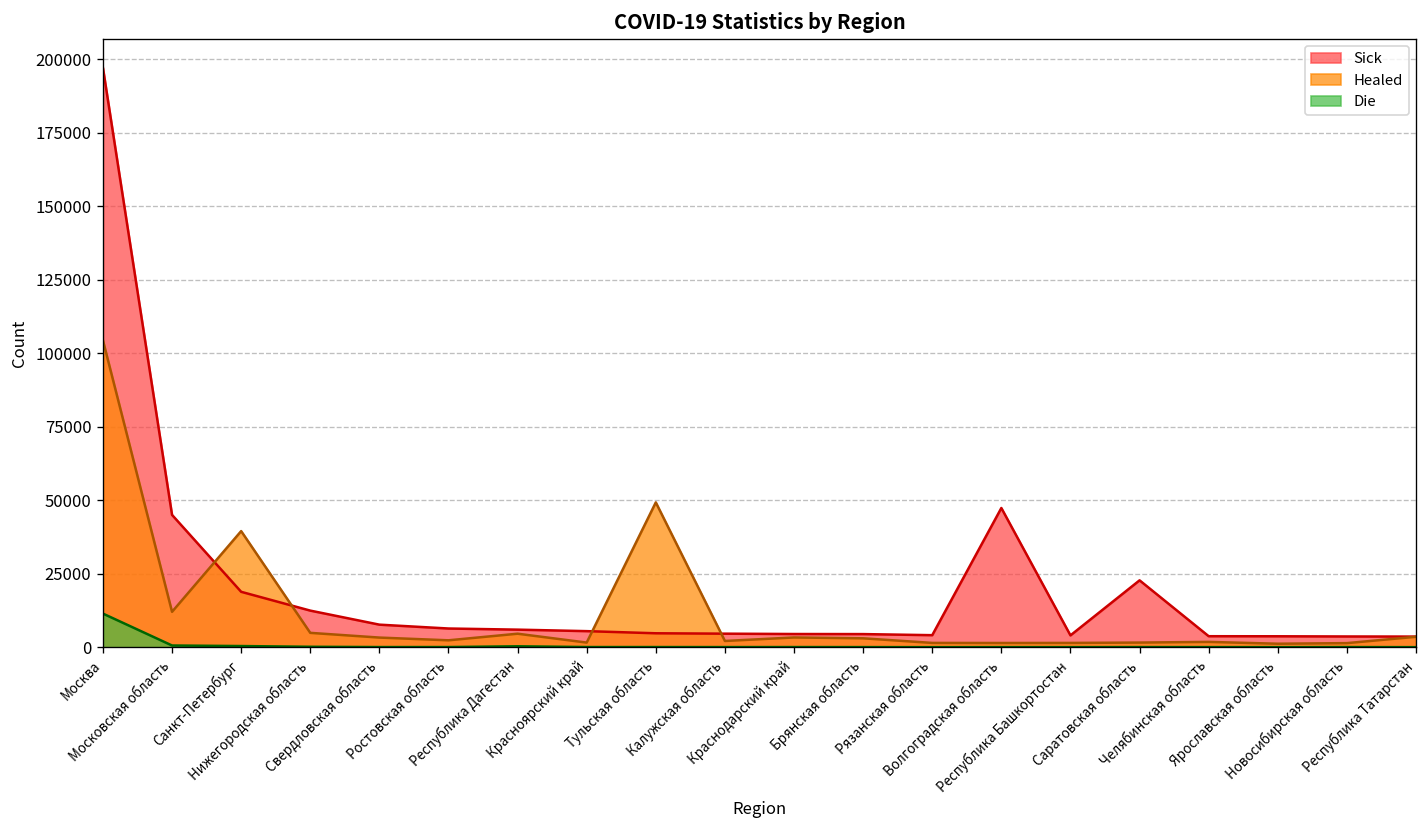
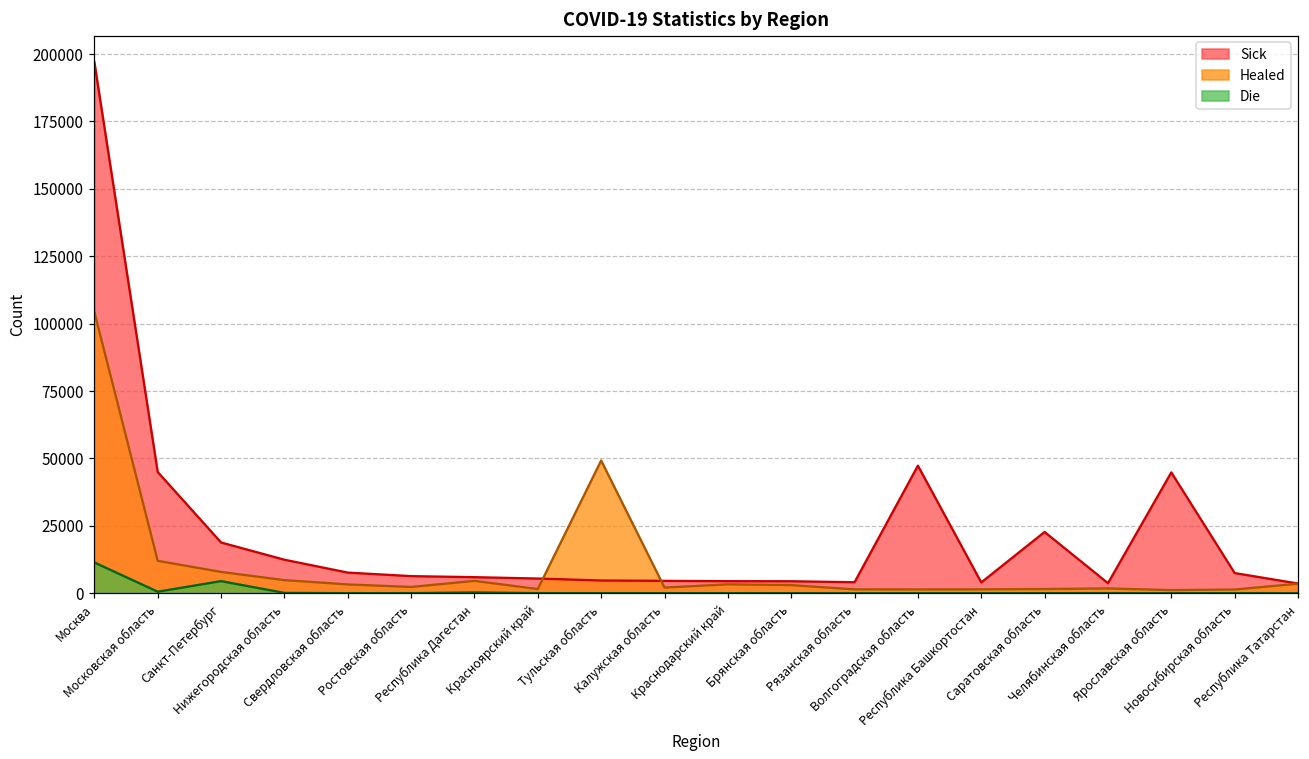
Healed, Санкт-Петербург: 39000 -> 8000
Die, Санкт-Петербург: 0 -> 5000
Sick, Ярославская область: 4000 -> 45000
Sick, Новосибирская область: 4000 -> 7000
